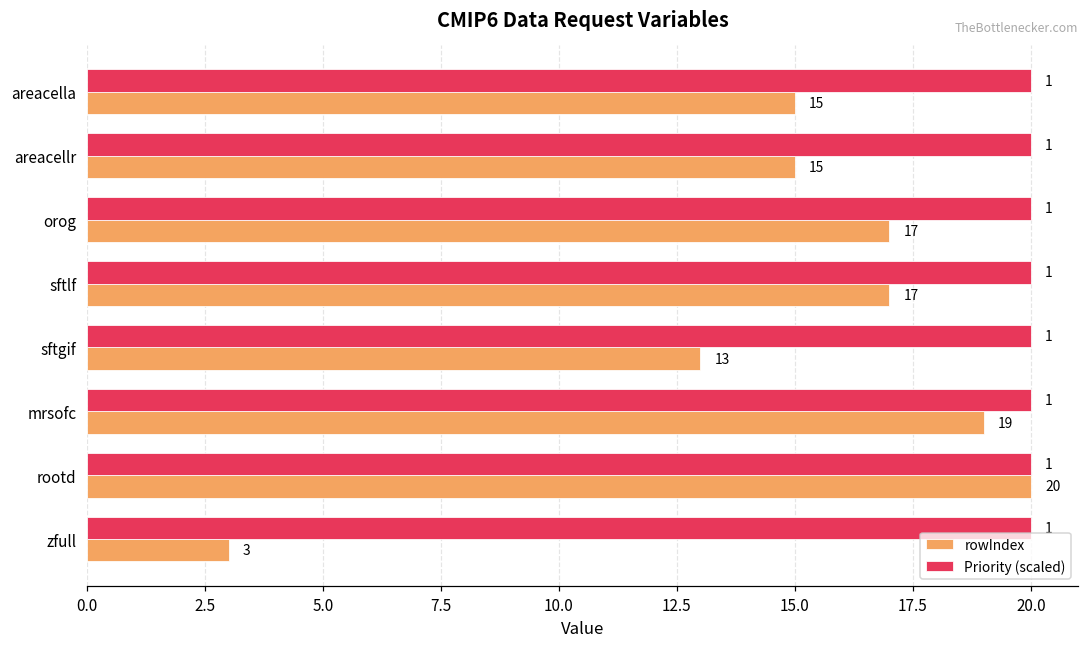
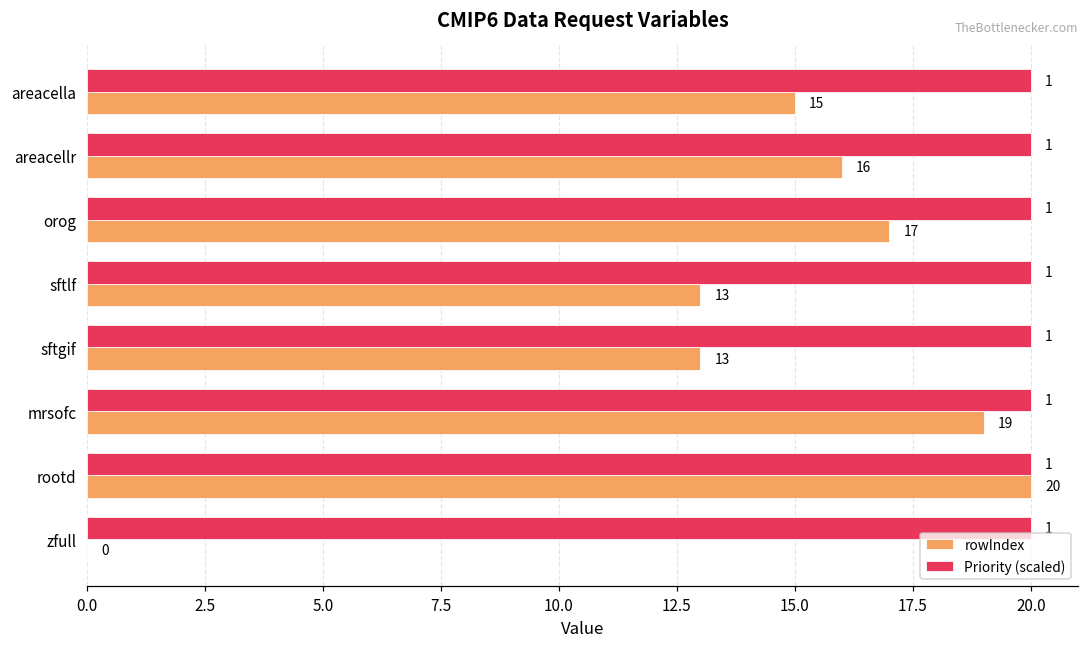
rowIndex, areacellr: 15 -> 16
rowIndex, sftlf: 17 -> 13
rowIndex, zfull: 3 -> 0
